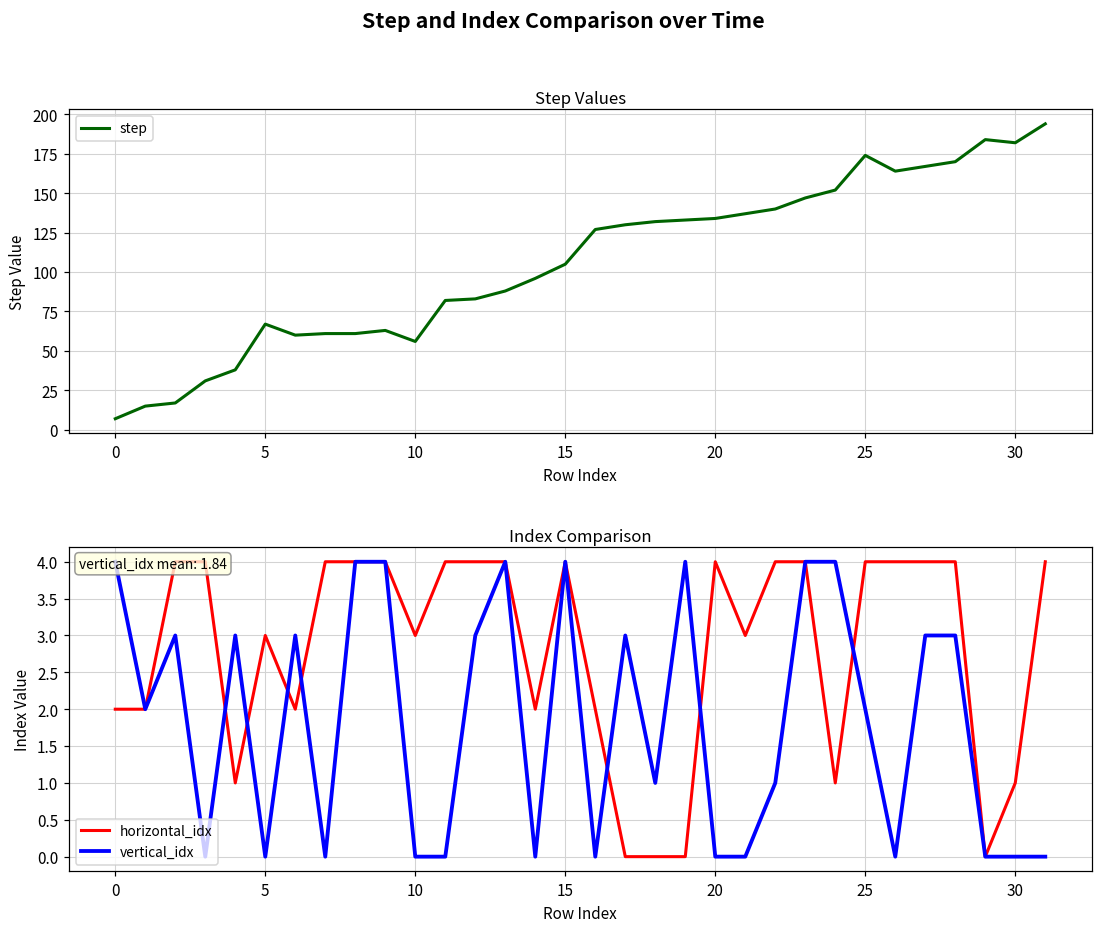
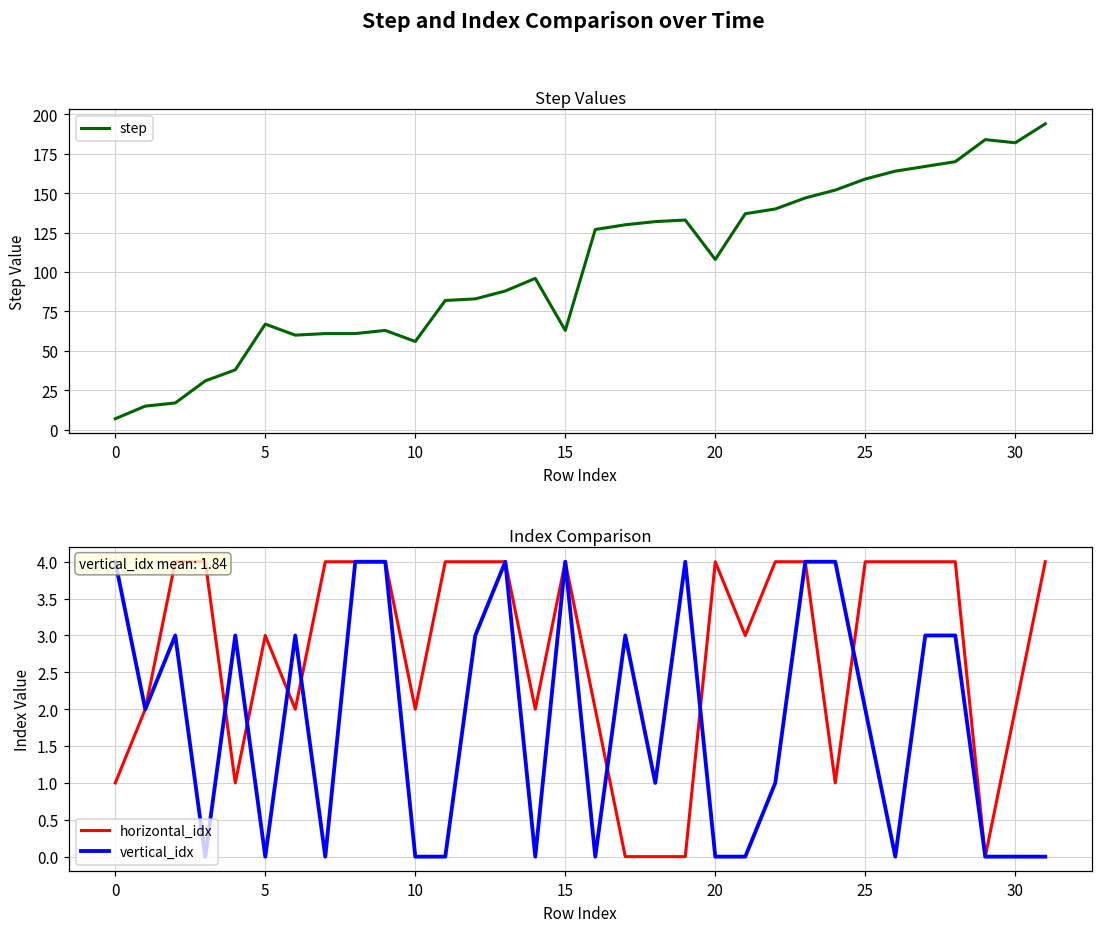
Step Values, 15: 105 -> 63
Step Values, 20: 134 -> 108
Step Values, 25: 174 -> 159
Index Comparison, horizontal_idx, 0: 2 -> 1
Index Comparison, horizontal_idx, 10: 3 -> 2
Index Comparison, horizontal_idx, 30: 1 -> 2
